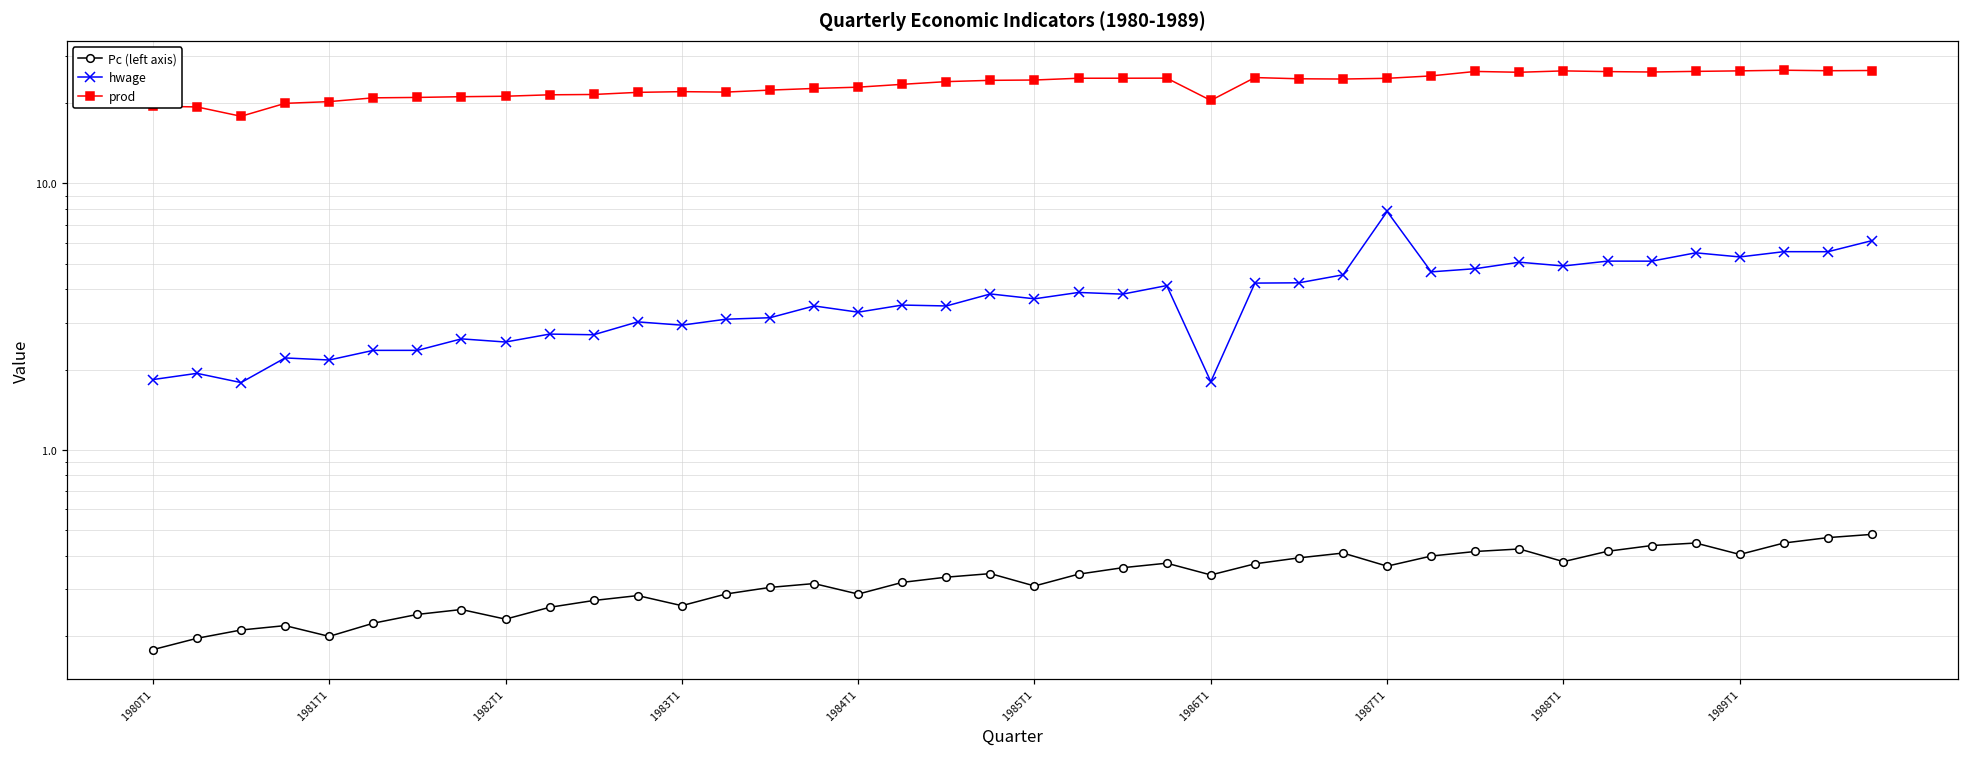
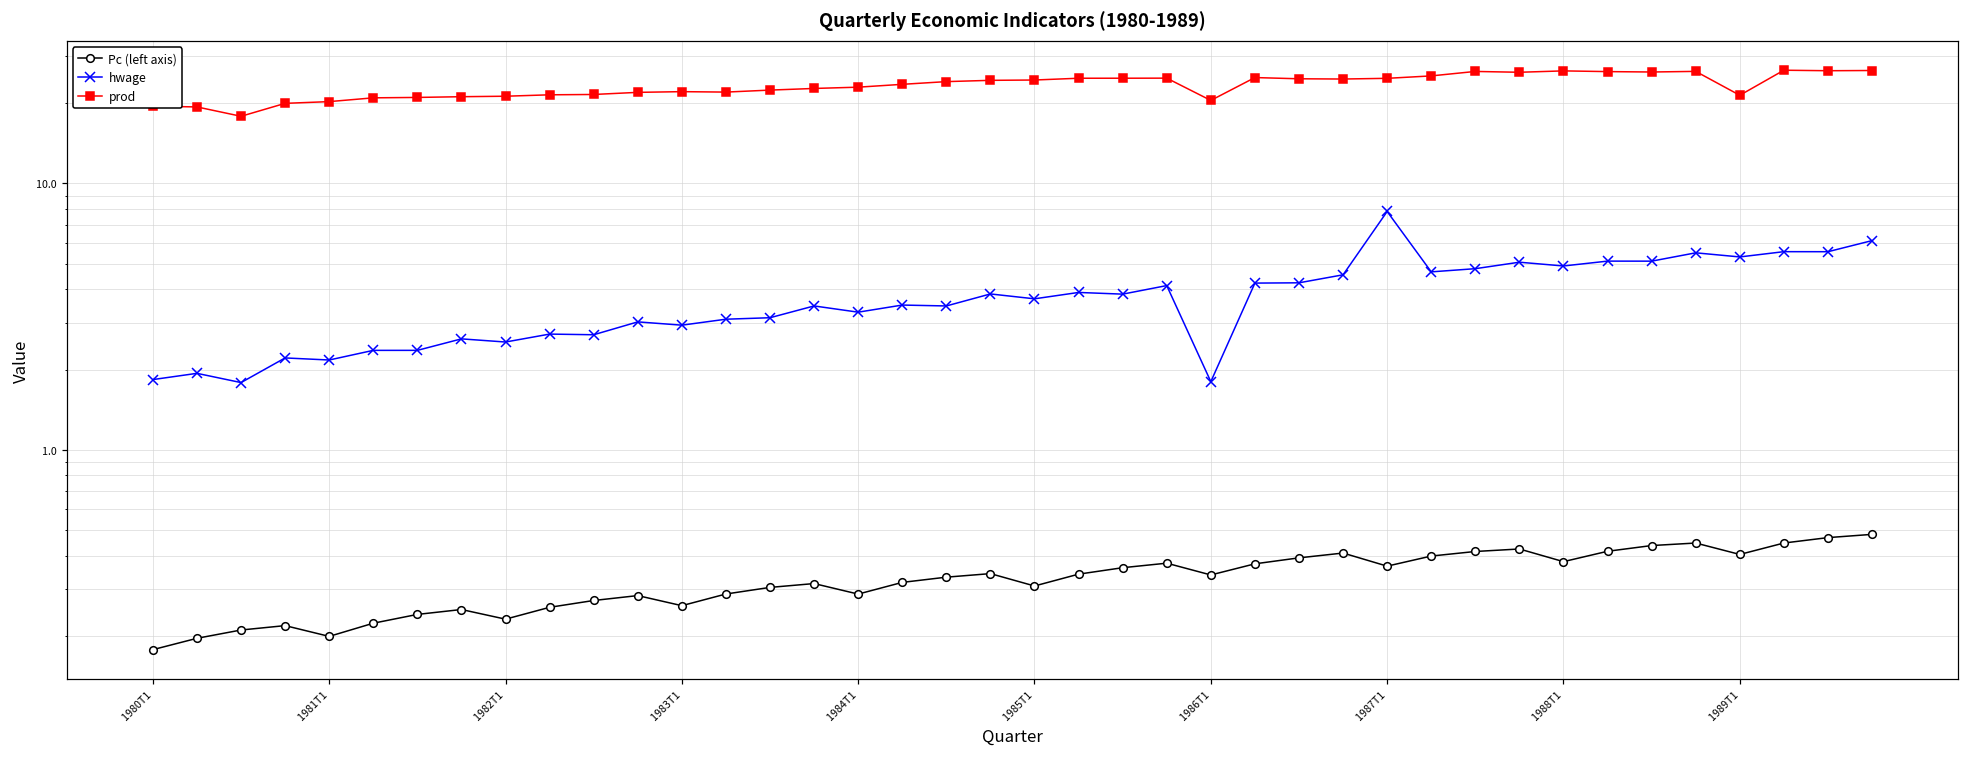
prod, 1989T1: 26 -> 21
